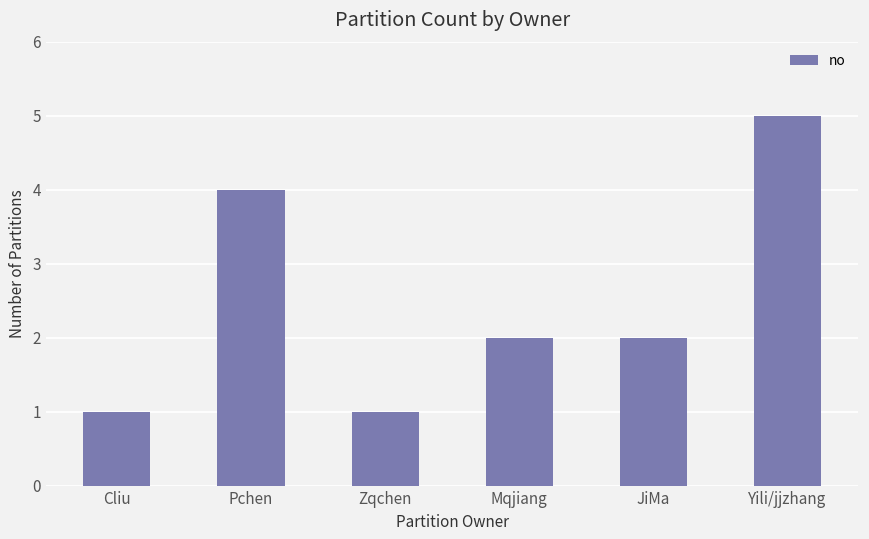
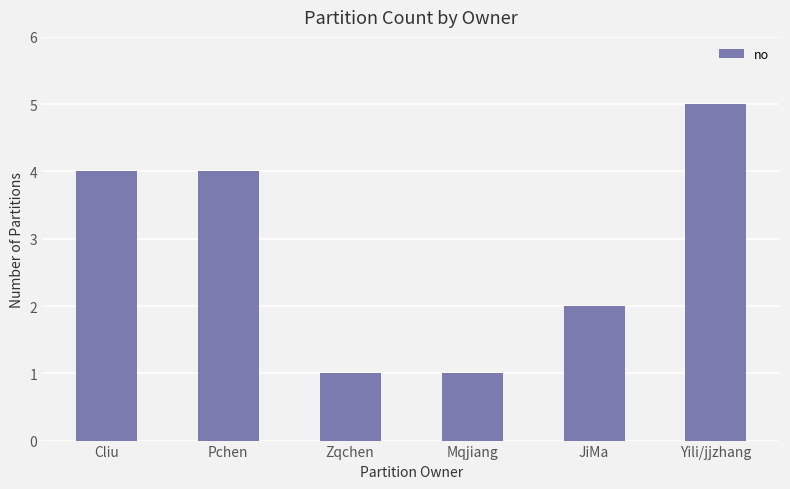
Cliu: 1 -> 4
Mqjiang: 2 -> 1
